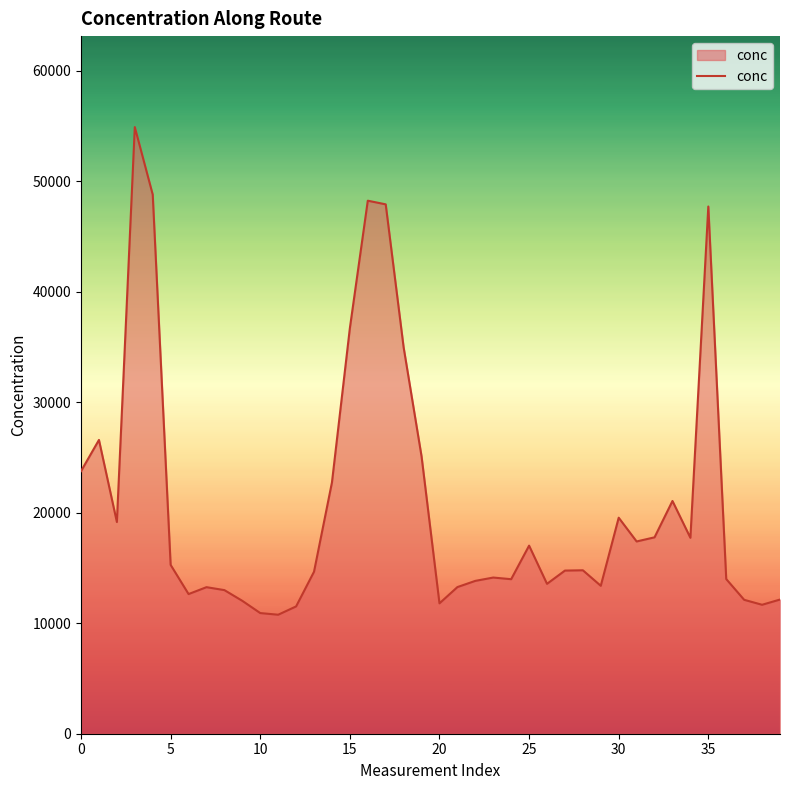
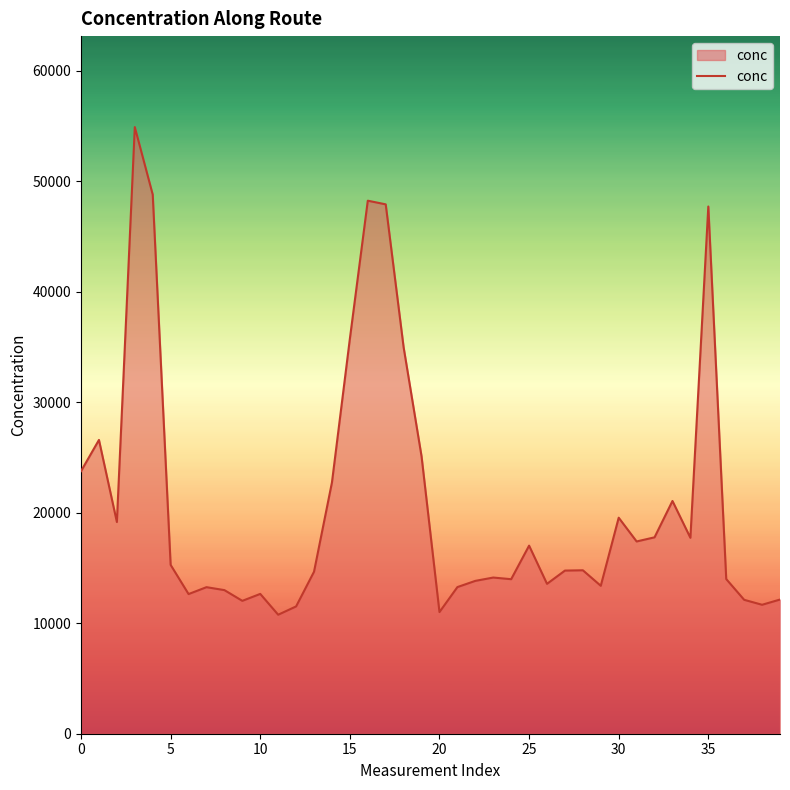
10: 10900 -> 12600
15: 36700 -> 35700
20: 11800 -> 11000
